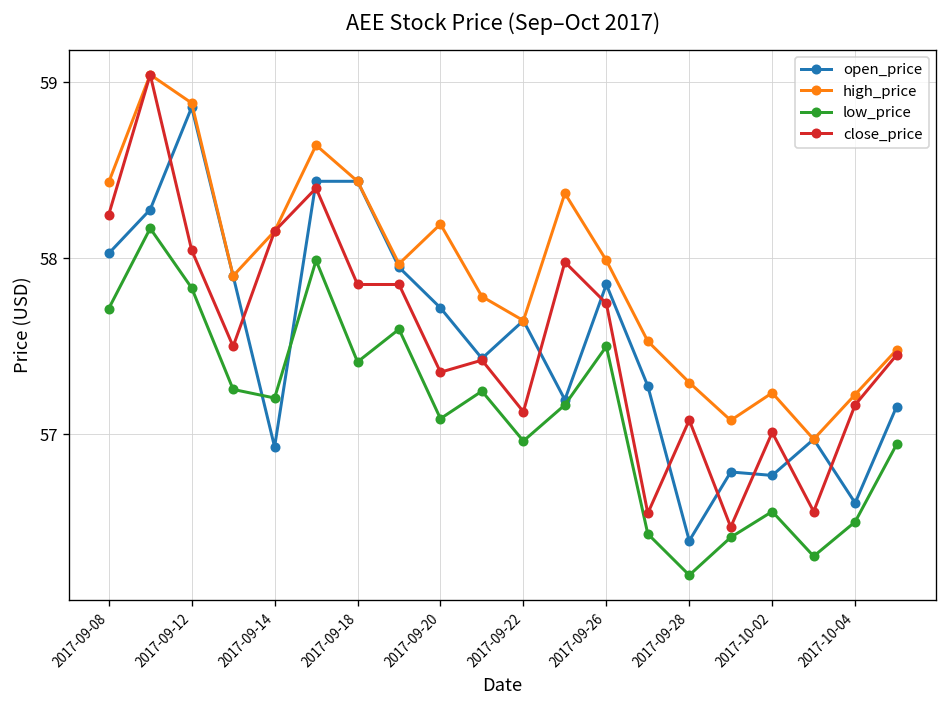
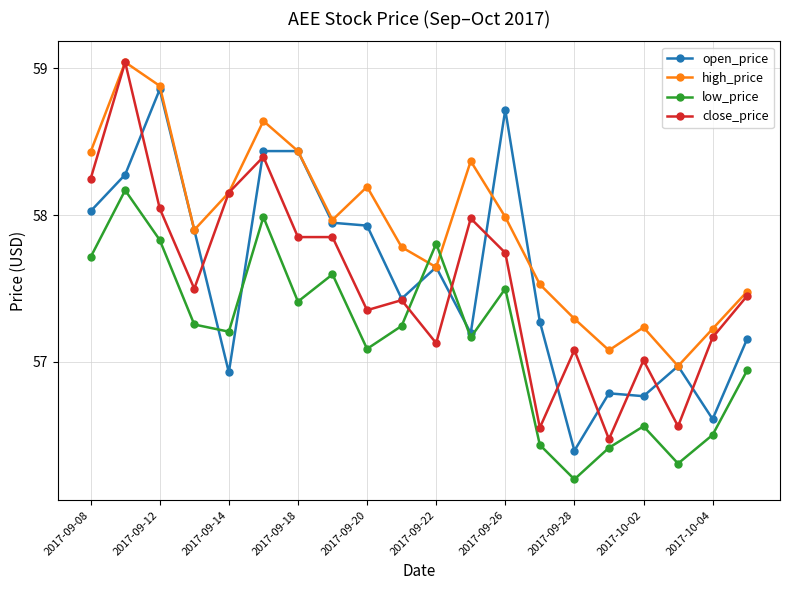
open_price, 2017-09-20: 57.72 -> 57.93
low_price, 2017-09-22: 56.96 -> 57.81
open_price, 2017-09-26: 57.85 -> 58.72
